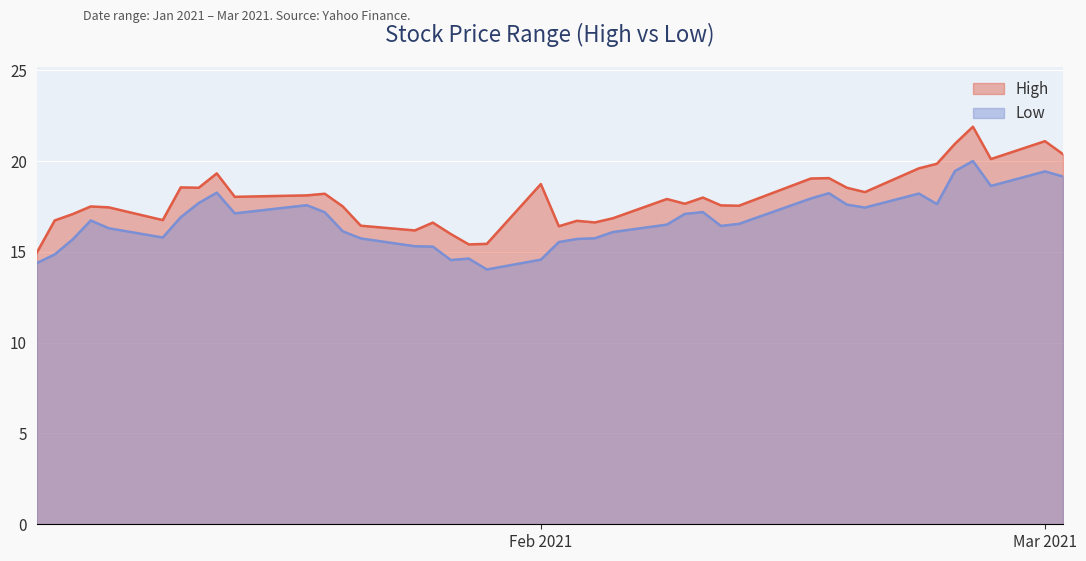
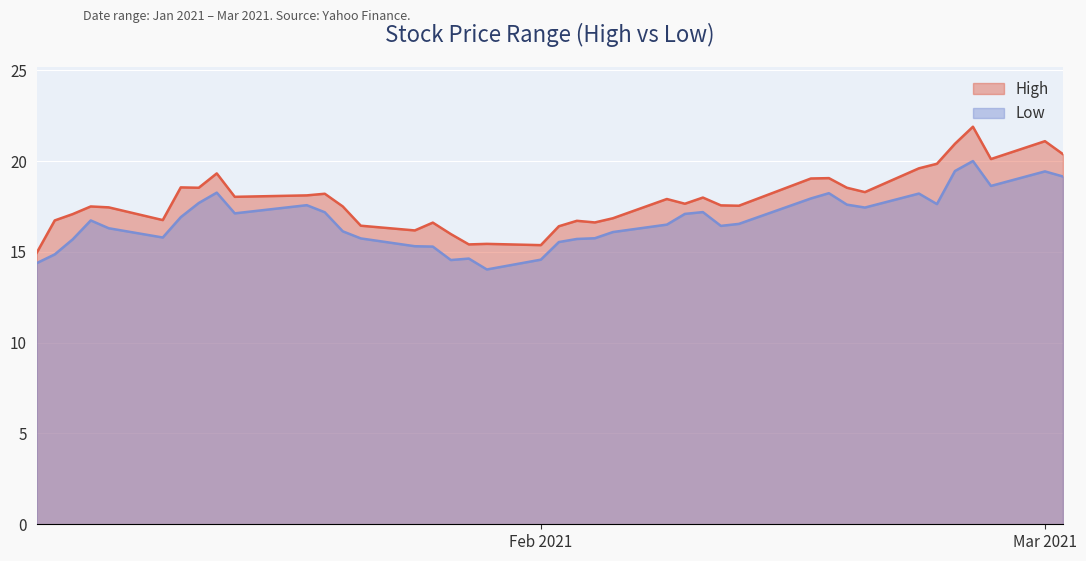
High, Feb 2021: 18.7 -> 15.4
